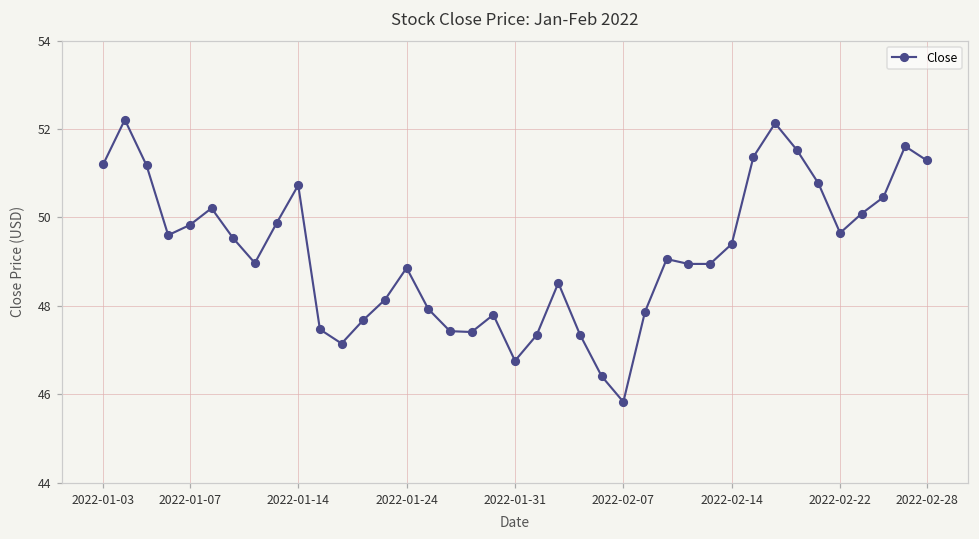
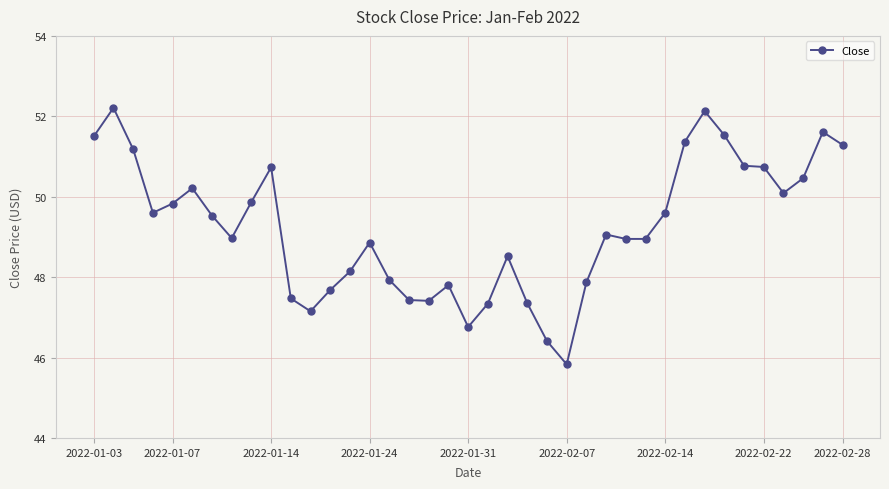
2022-01-03: 51.2 -> 51.5
2022-02-14: 49.4 -> 49.6
2022-02-22: 49.7 -> 50.7
